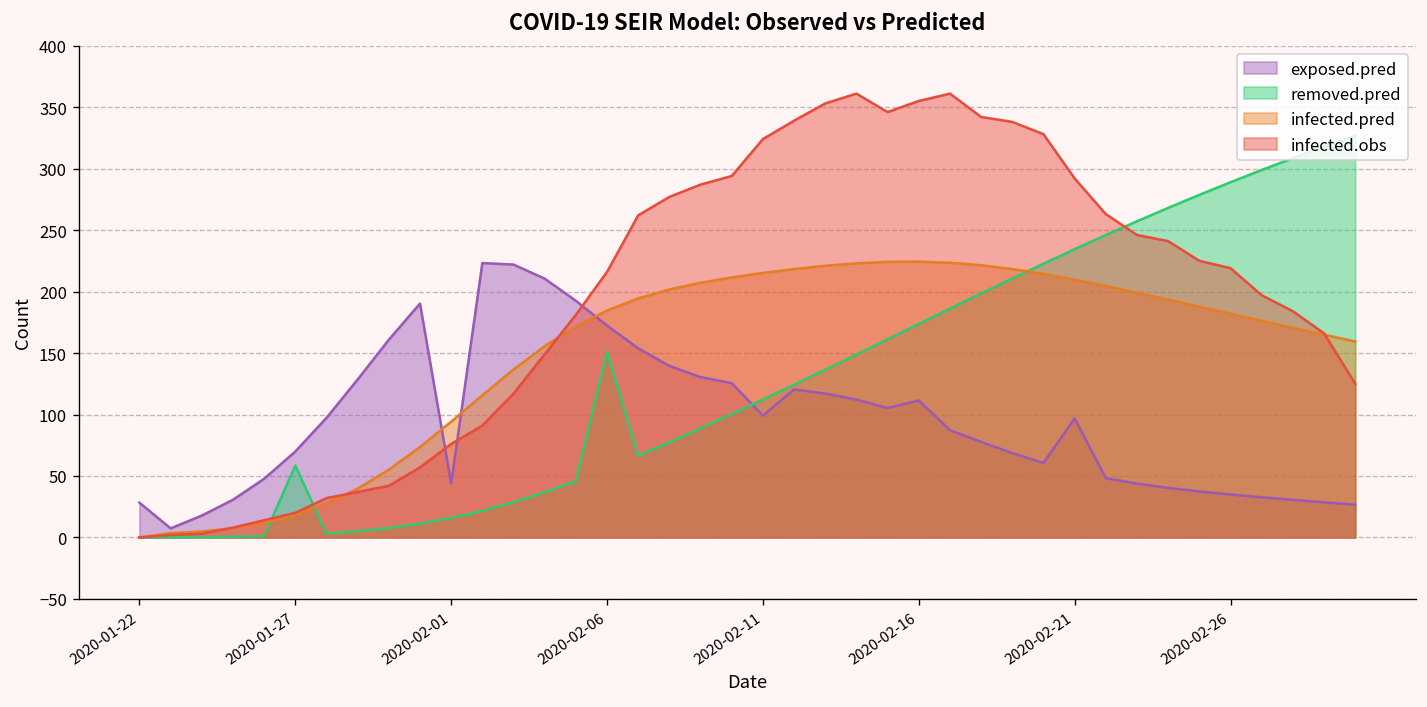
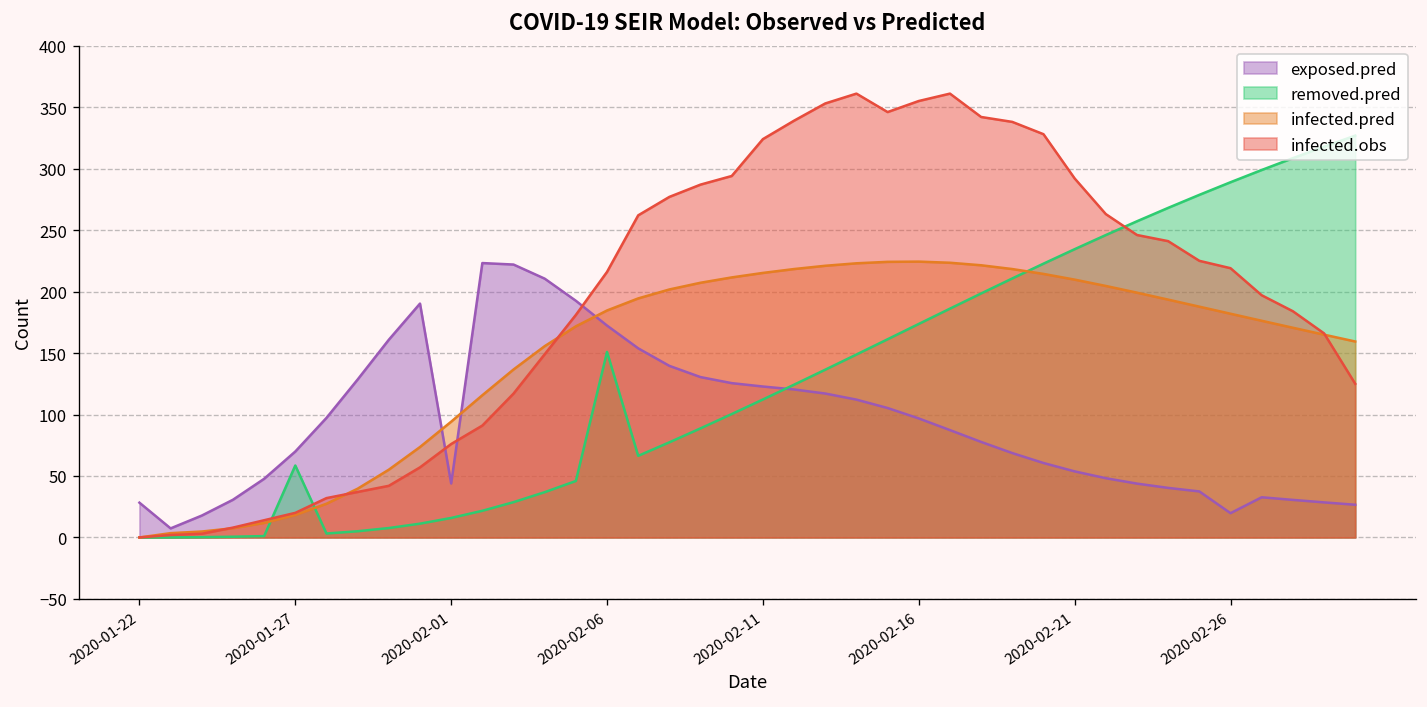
exposed.pred, 2020-02-11: 99 -> 123
exposed.pred, 2020-02-16: 111 -> 97
exposed.pred, 2020-02-21: 97 -> 54
exposed.pred, 2020-02-26: 35 -> 20
